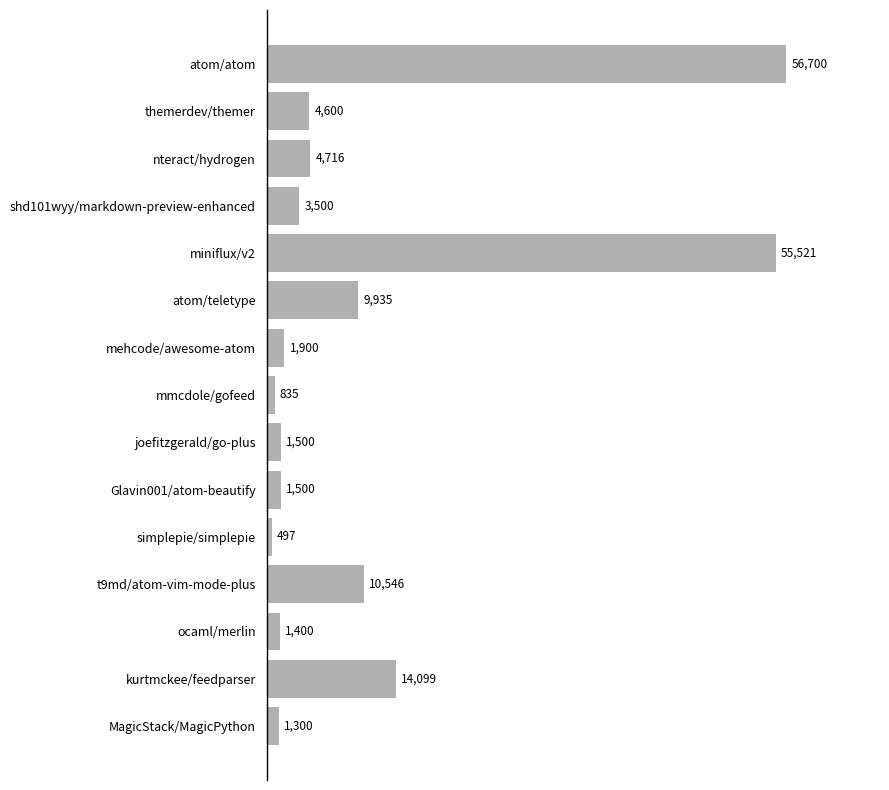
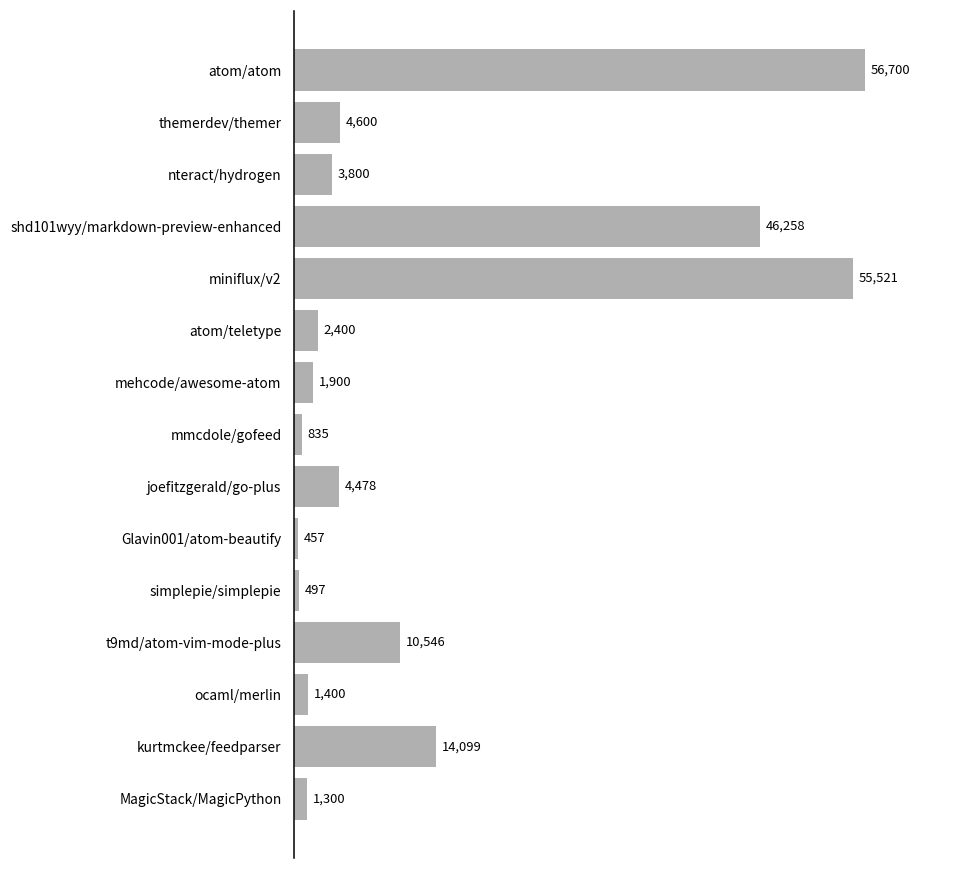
nteract/hydrogen: 4,716 -> 3,800
shd101wyy/markdown-preview-enhanced: 3,500 -> 46,258
atom/teletype: 9,935 -> 2,400
joefitzgerald/go-plus: 1,500 -> 4,478
Glavin001/atom-beautify: 1,500 -> 457
